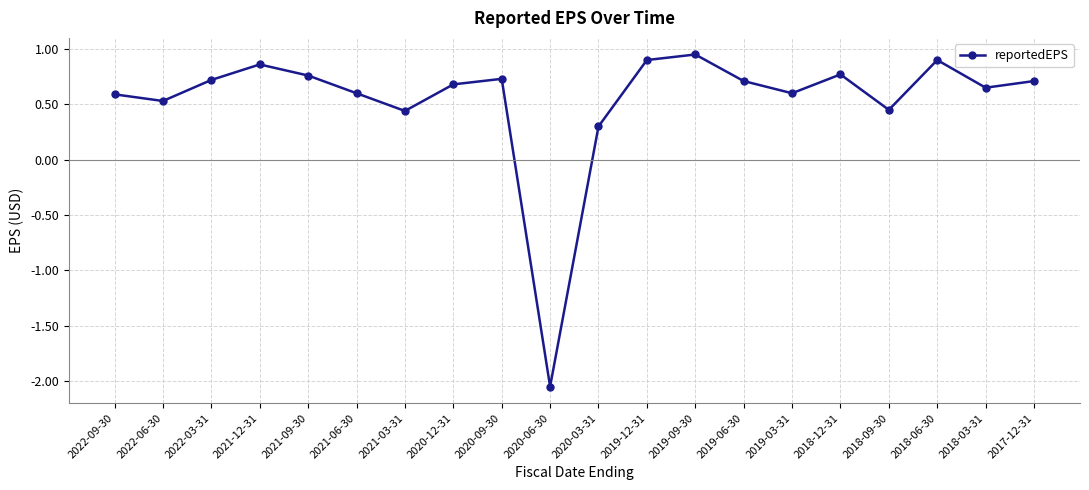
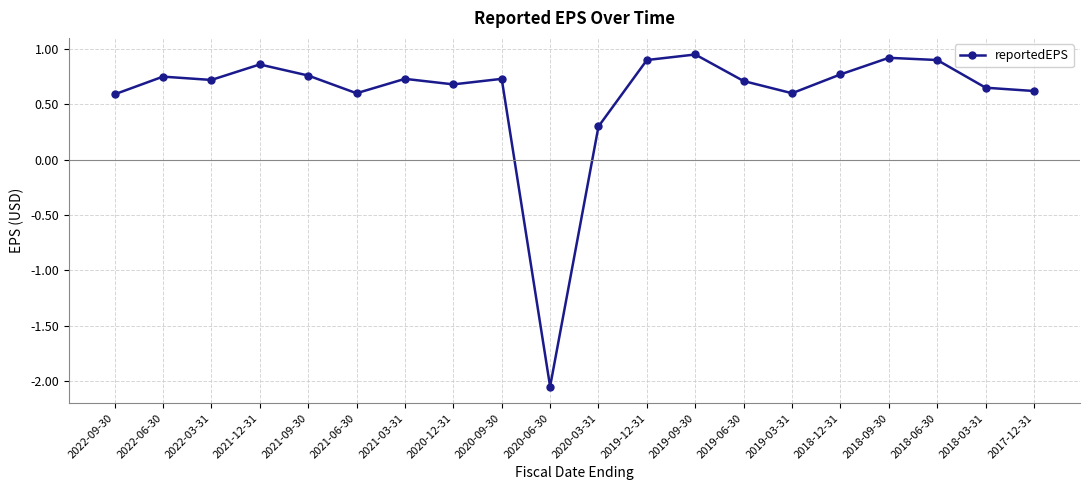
2022-06-30: 0.53 -> 0.75
2021-03-31: 0.44 -> 0.73
2018-09-30: 0.45 -> 0.92
2017-12-31: 0.71 -> 0.62
